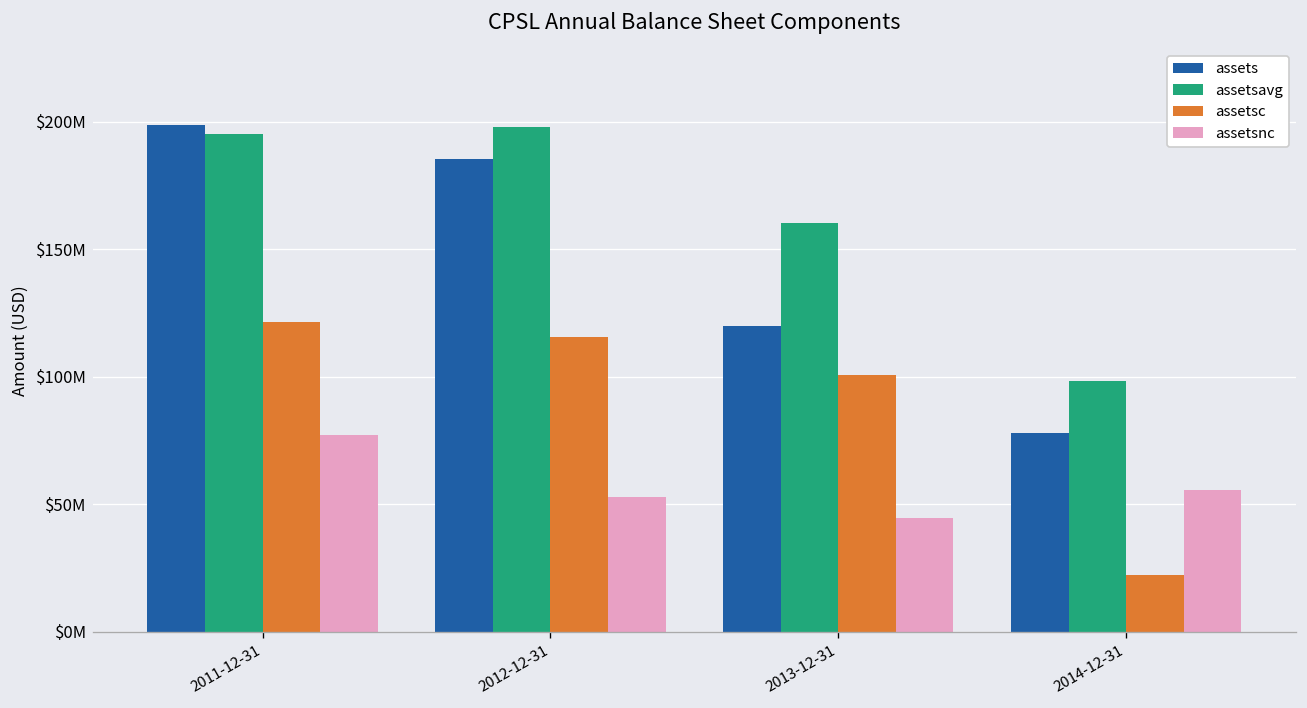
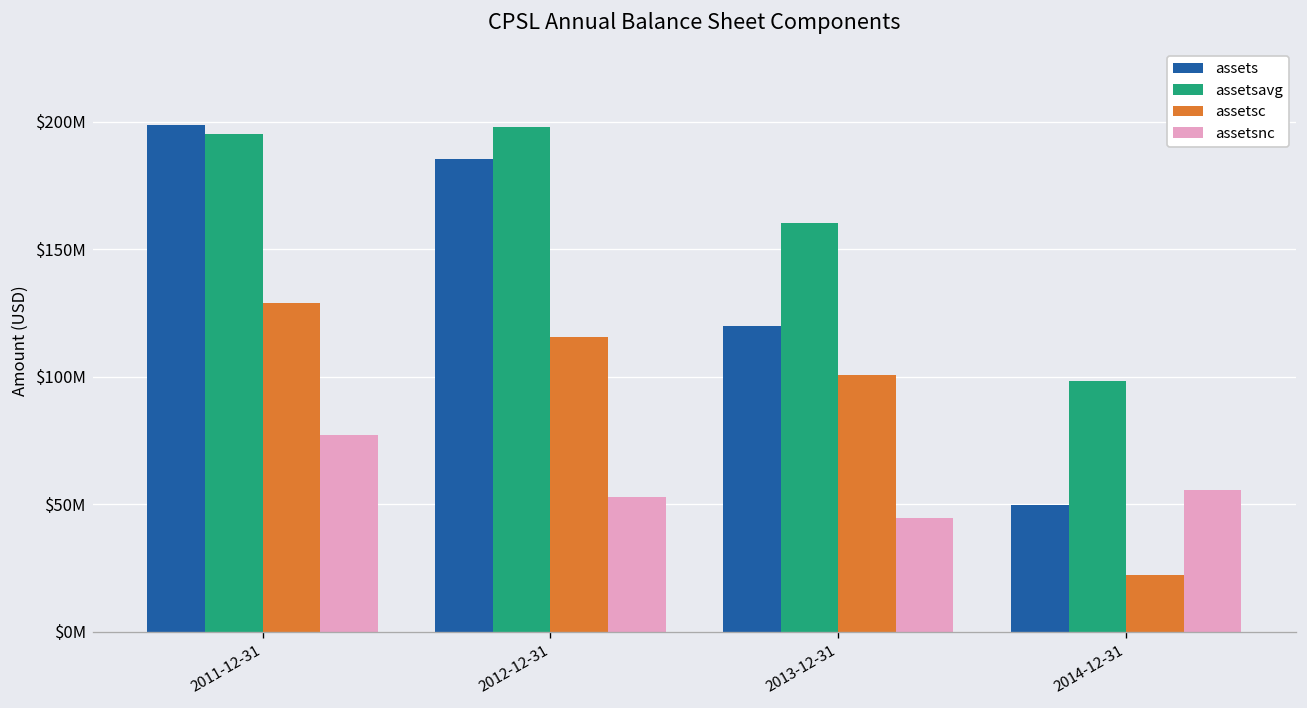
assetsc, 2011-12-31: $121000000 -> $129000000
assets, 2014-12-31: $78000000 -> $50000000
